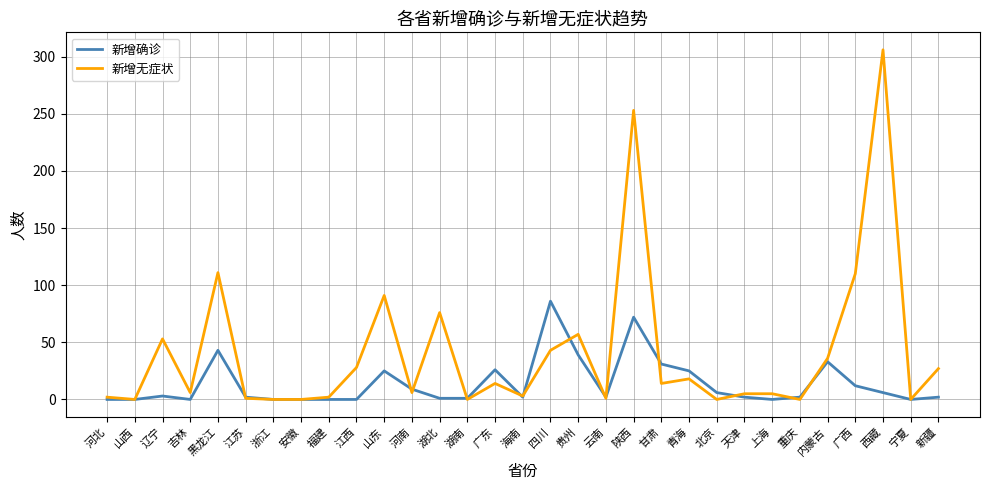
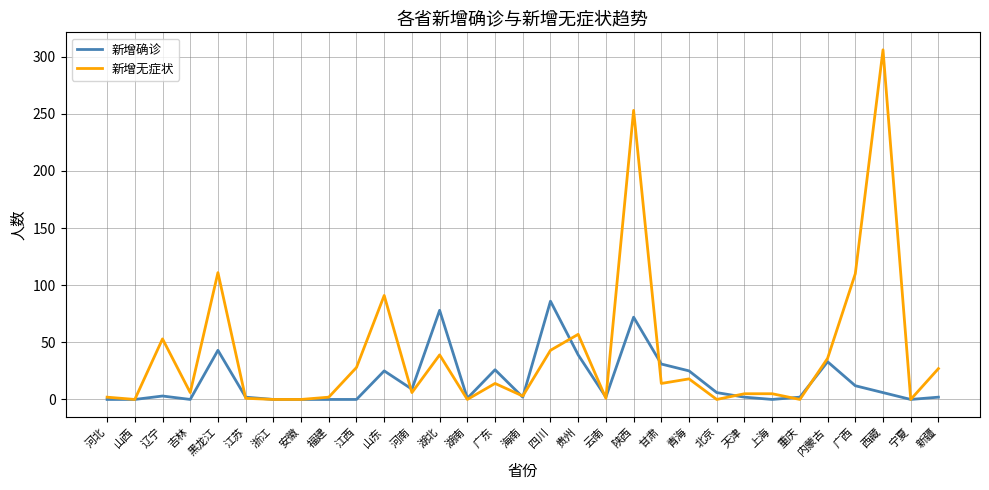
新增确诊, 湖北: 1 -> 78
新增无症状, 湖北: 76 -> 39
